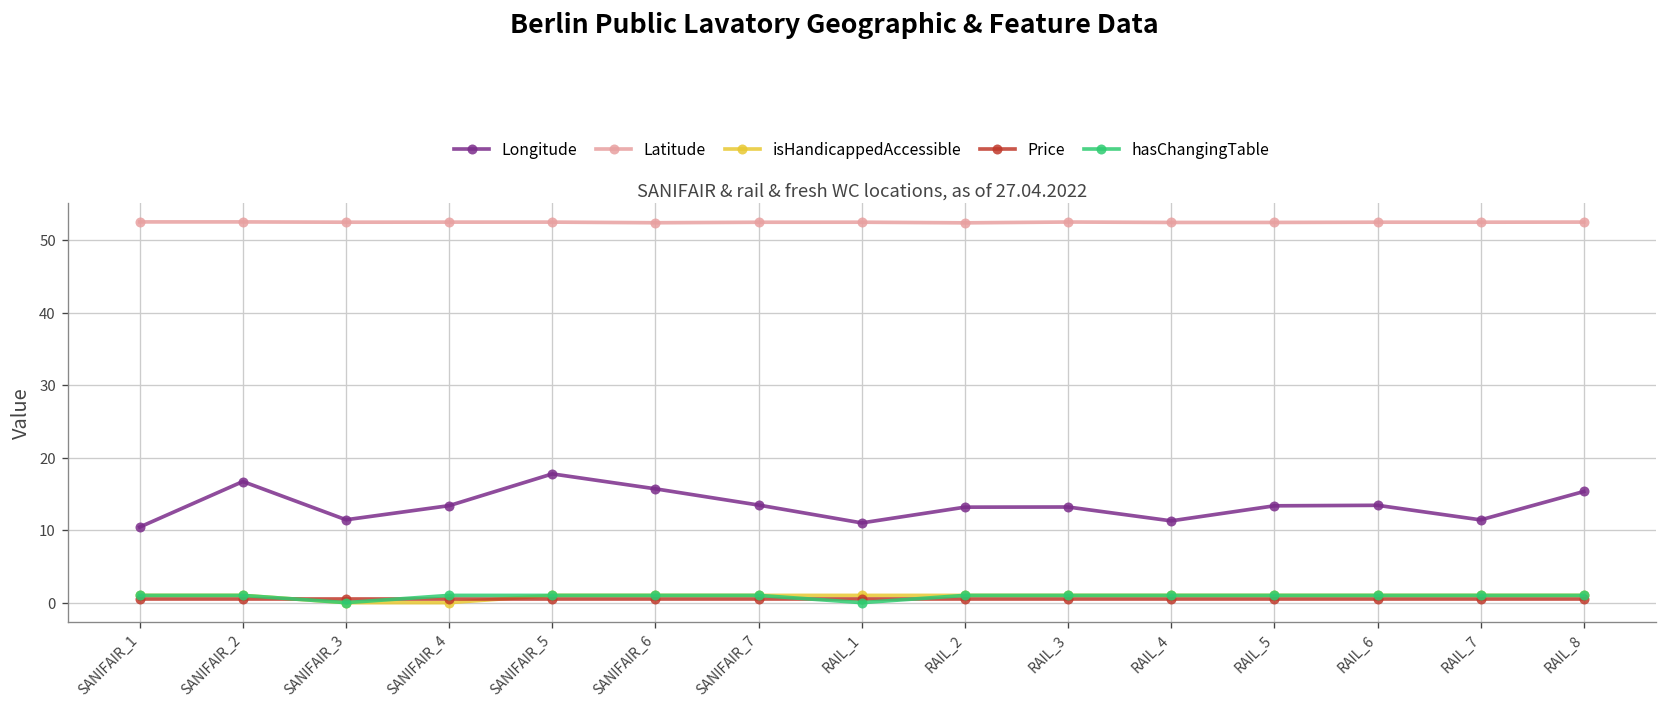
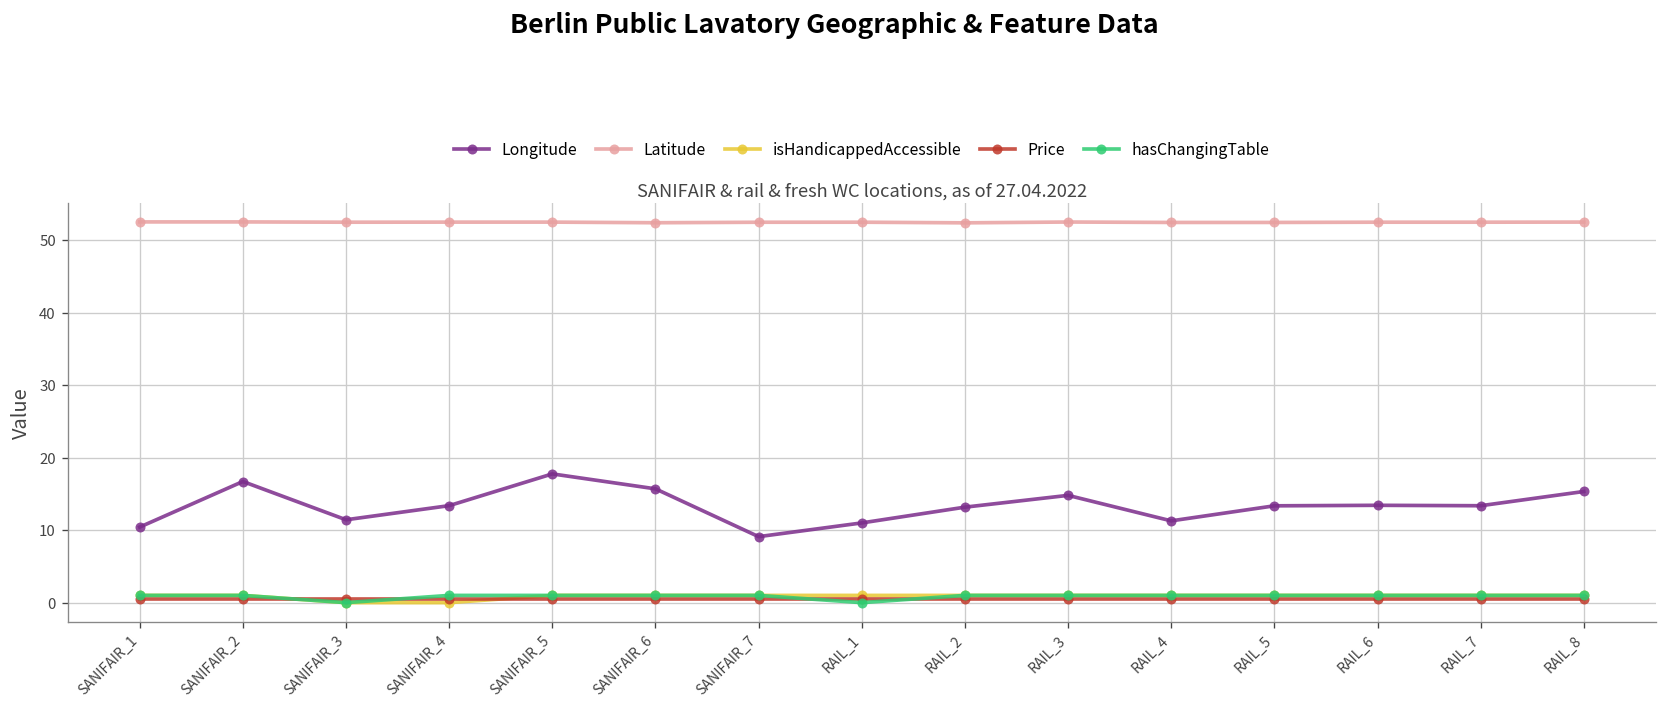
Longitude, SANIFAIR_7: 13 -> 9
Longitude, RAIL_3: 13 -> 15
Longitude, RAIL_7: 11 -> 13
